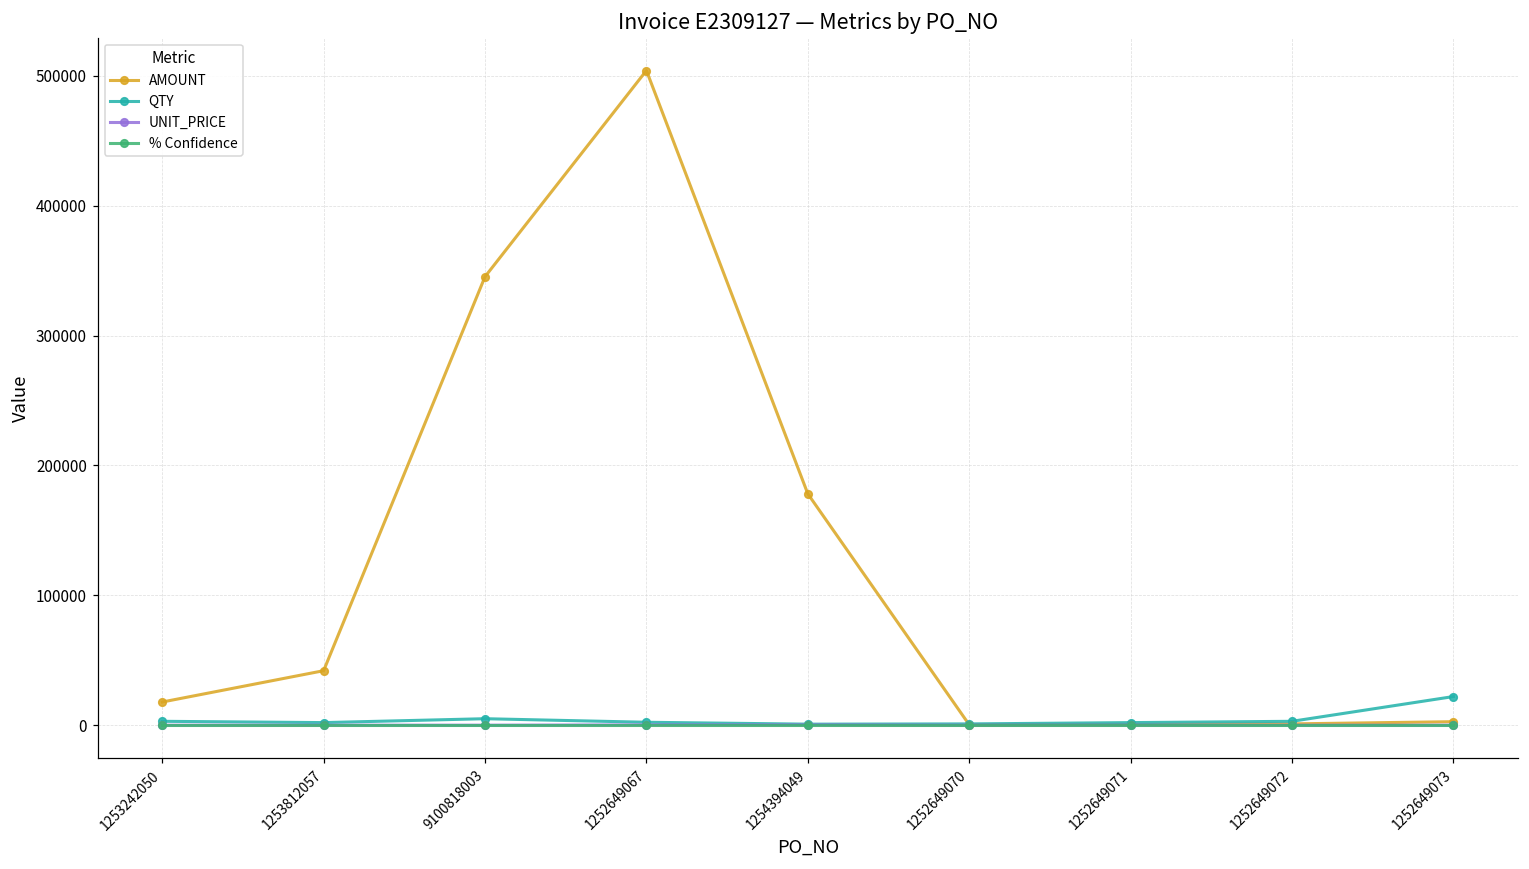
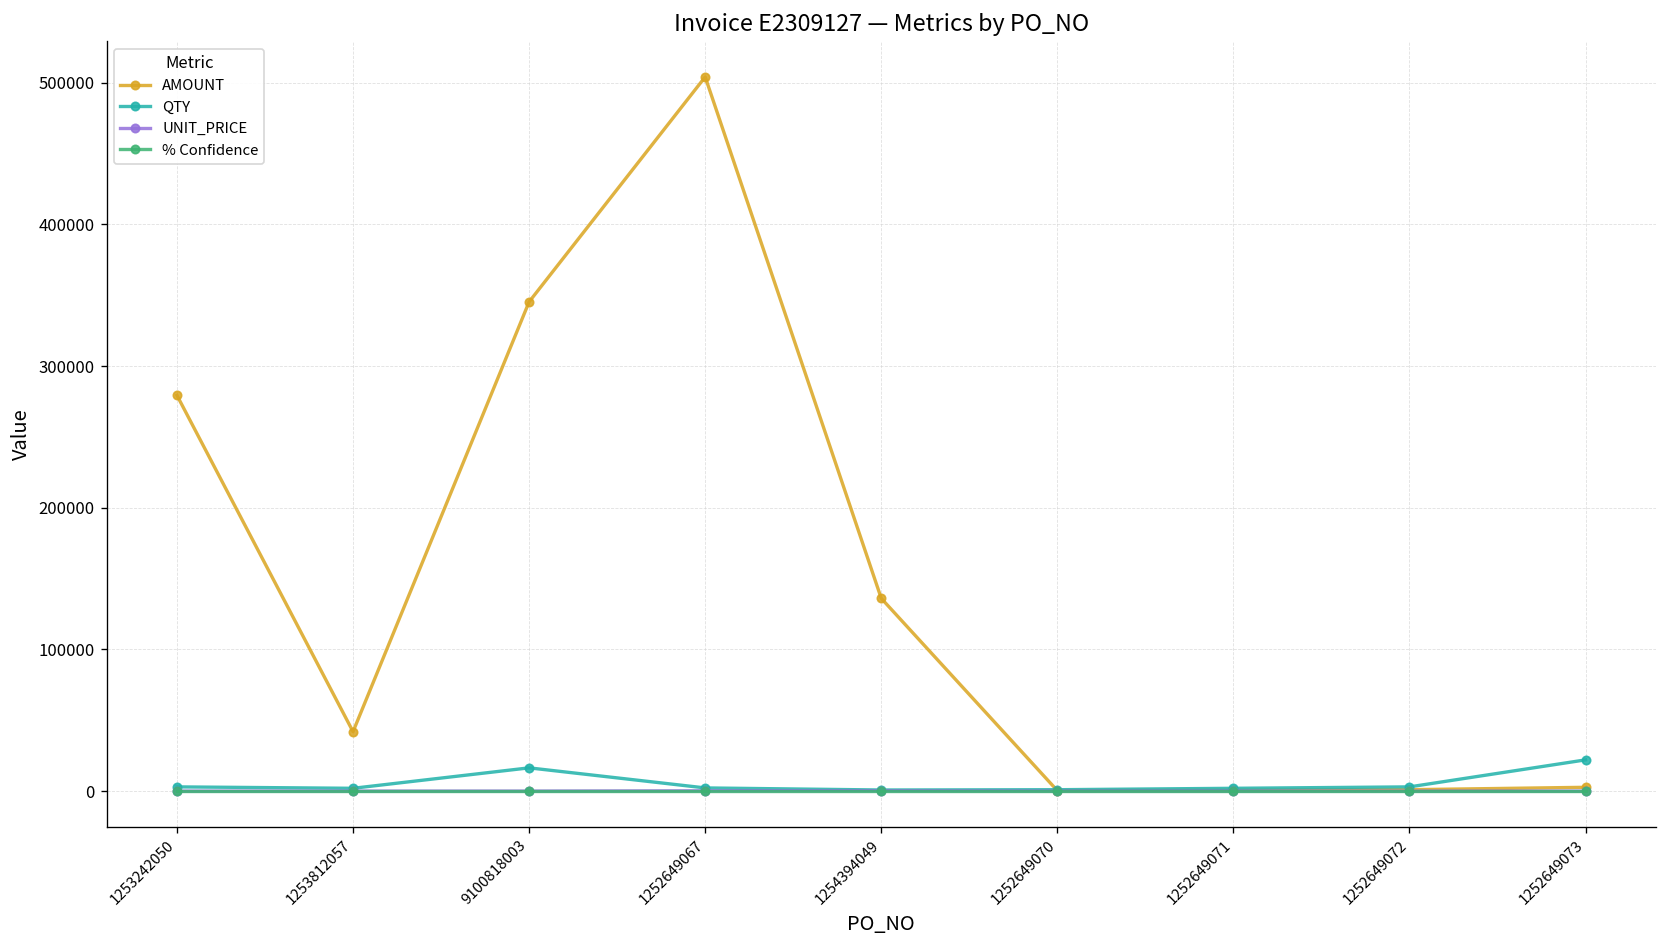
AMOUNT, 1253242050: 18000 -> 279000
QTY, 9100818003: 5000 -> 16000
AMOUNT, 1254394049: 178000 -> 136000
